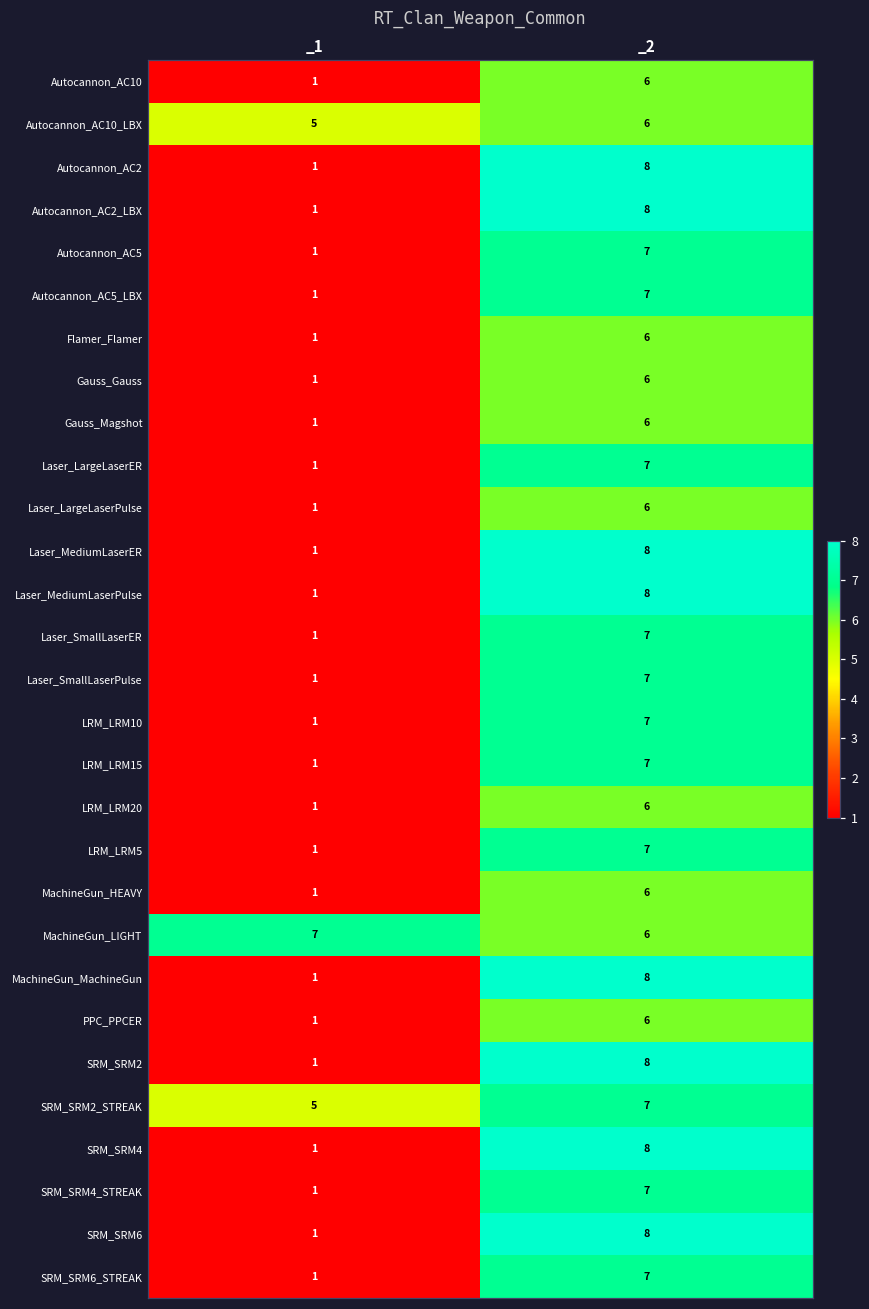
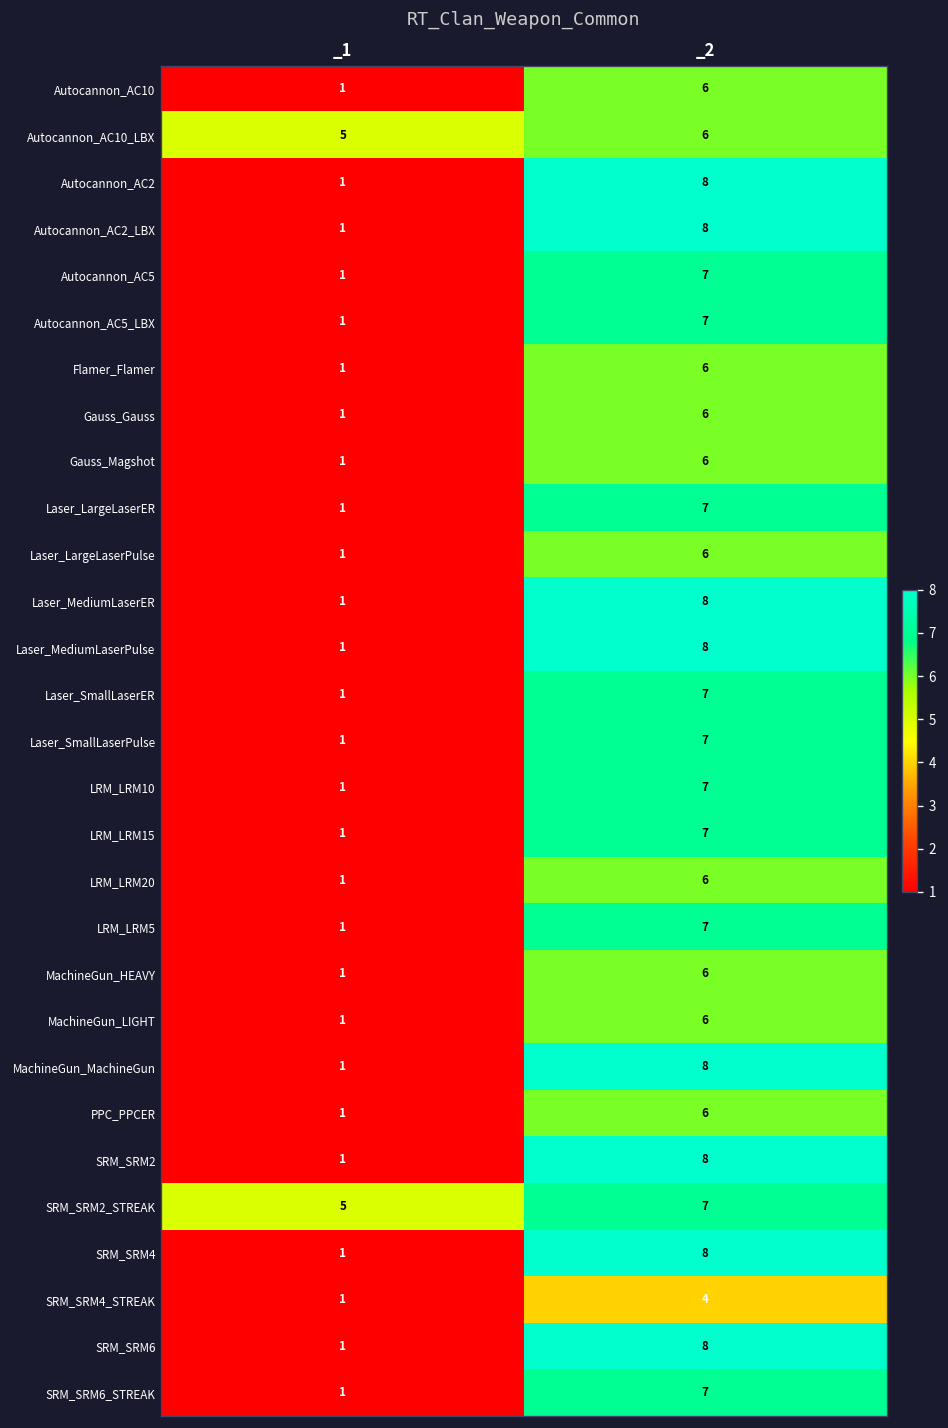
MachineGun_LIGHT, _1: 7 -> 1
SRM_SRM4_STREAK, _2: 7 -> 4
